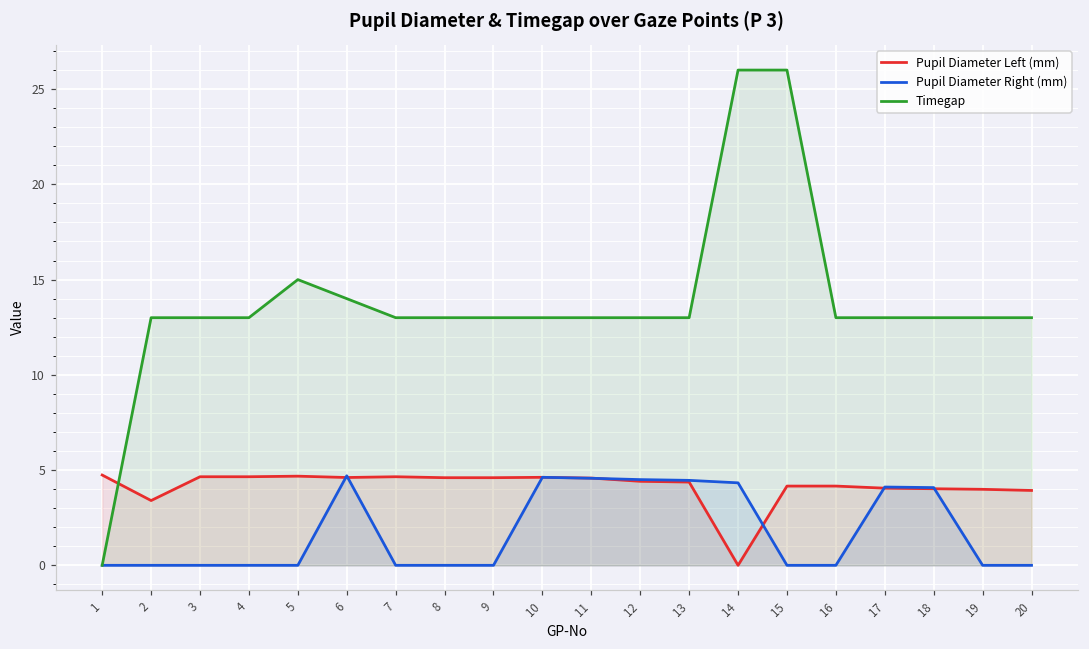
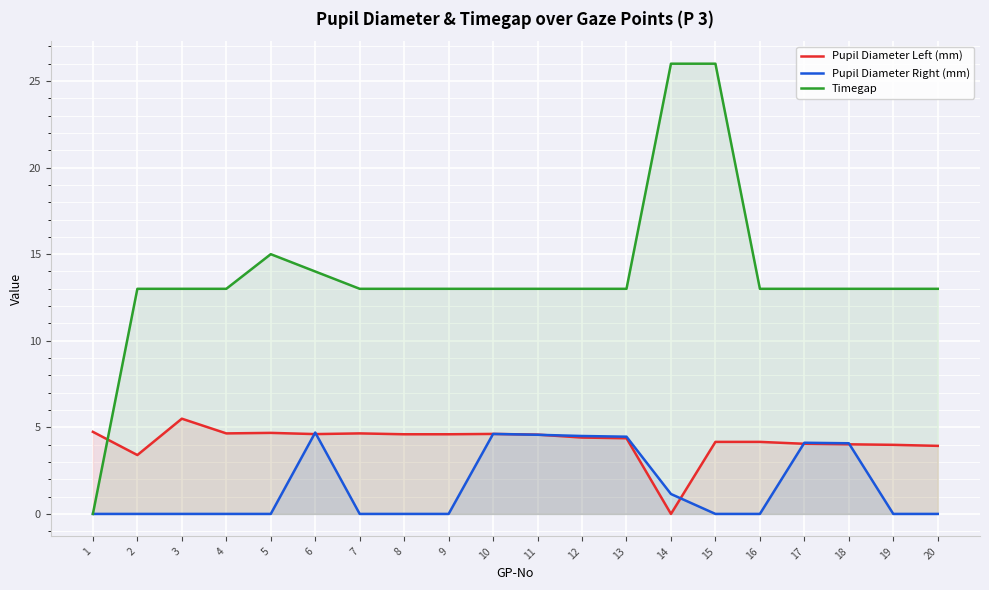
Pupil Diameter Left (mm), 3: 4.7 -> 5.5
Pupil Diameter Right (mm), 14: 4.3 -> 1.2
